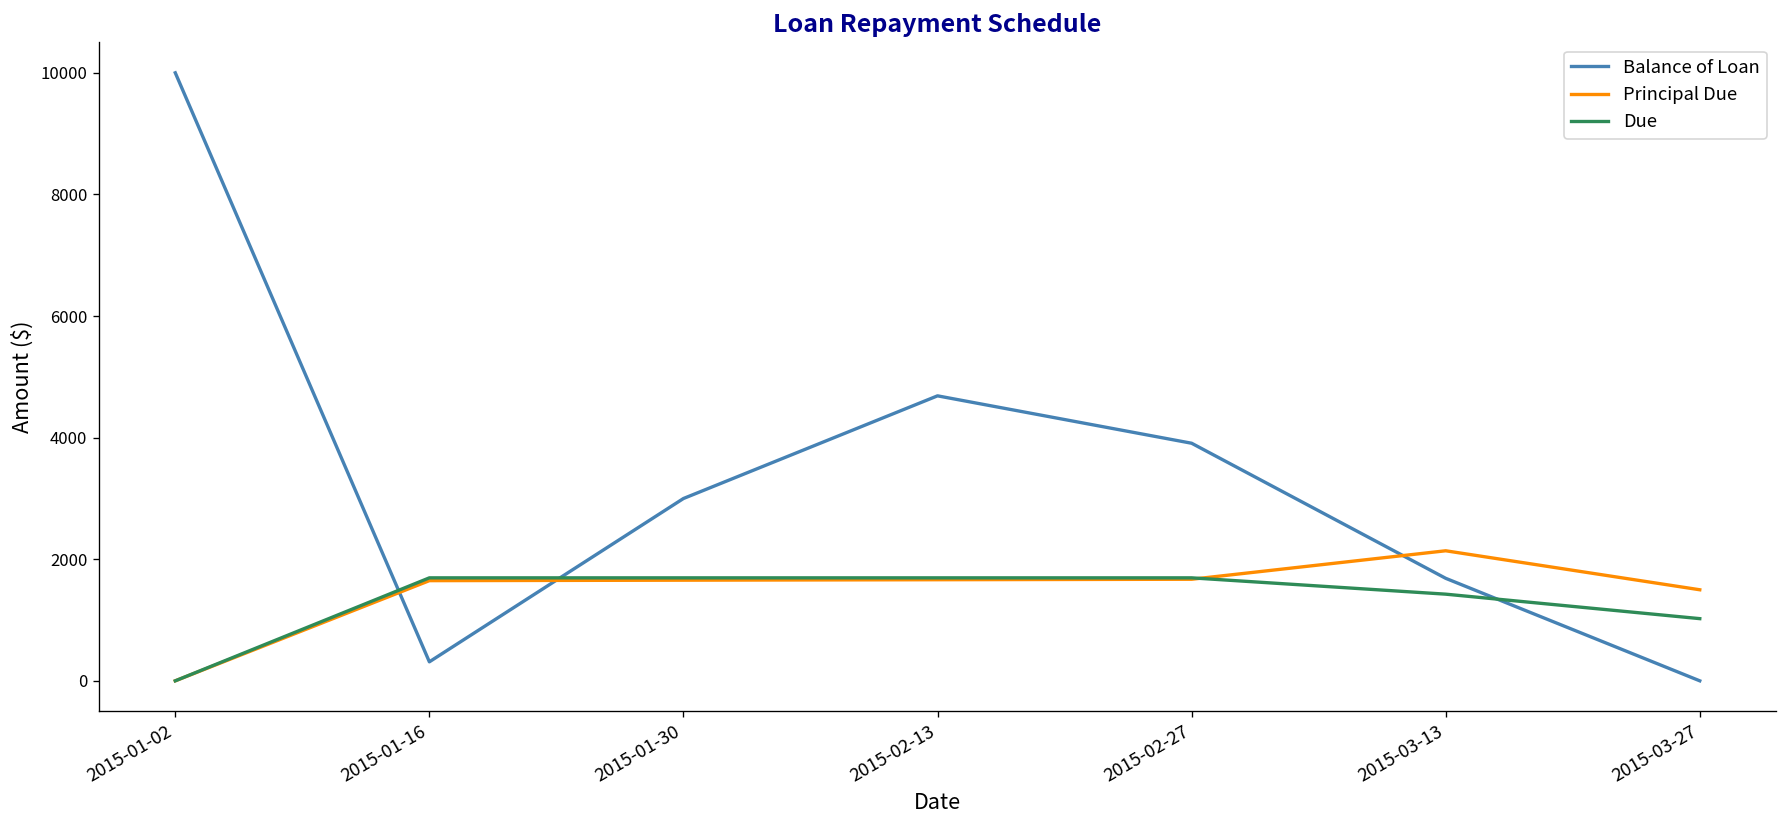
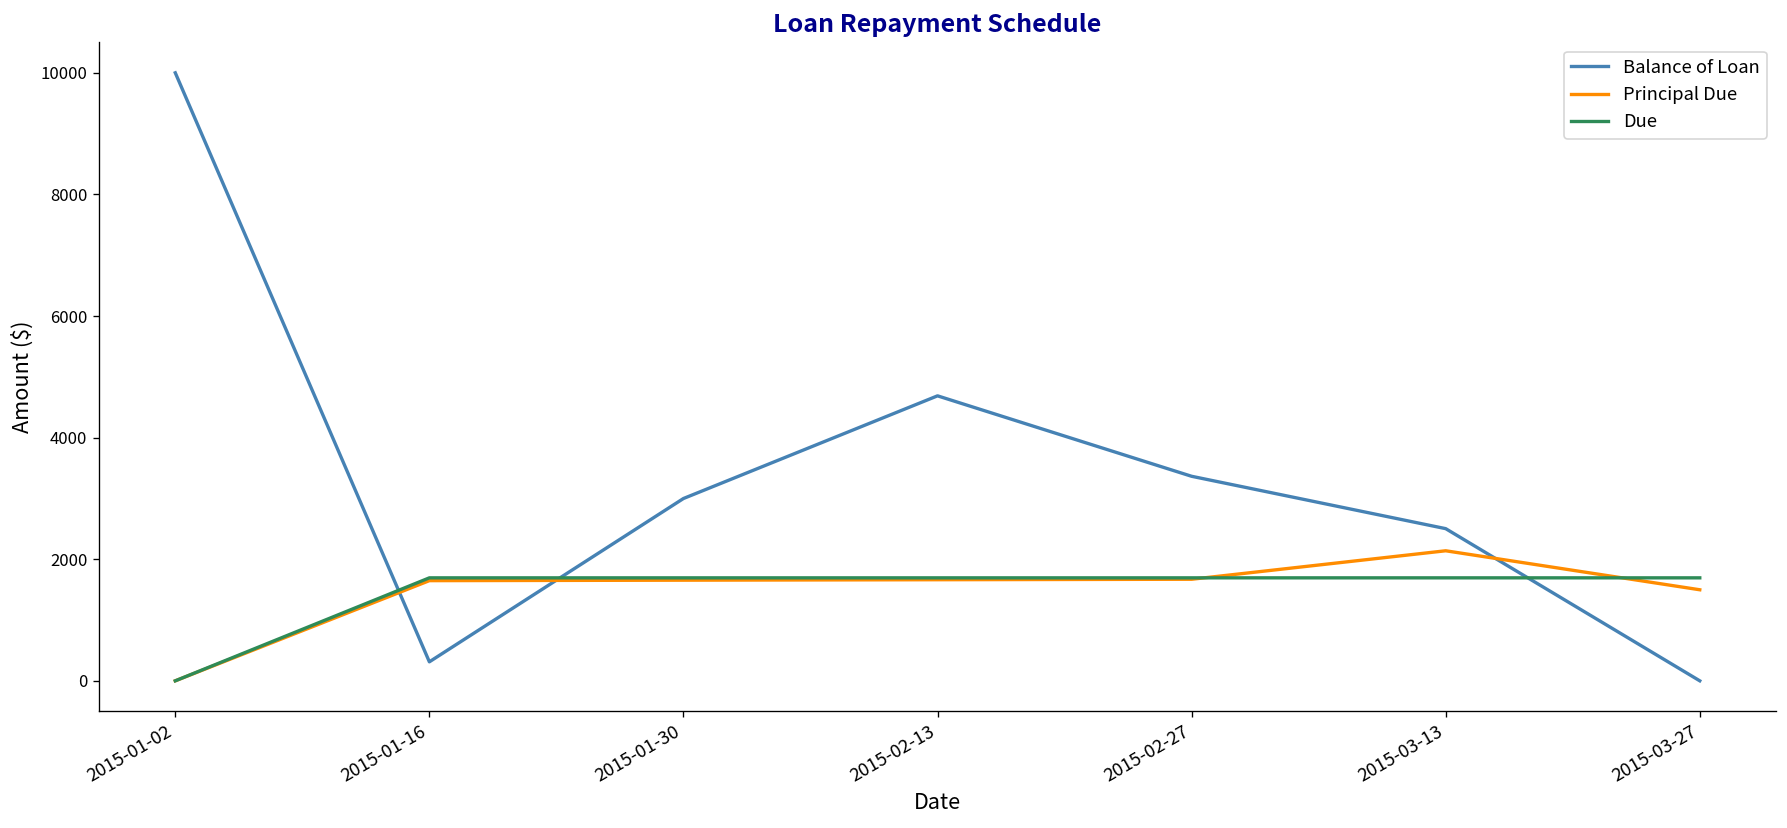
Balance of Loan, 2015-02-27: 3900 -> 3400
Balance of Loan, 2015-03-13: 1700 -> 2500
Due, 2015-03-13: 1400 -> 1700
Due, 2015-03-27: 1000 -> 1700
